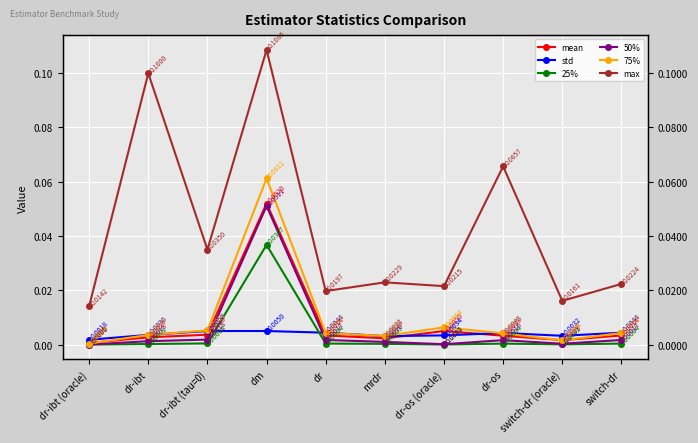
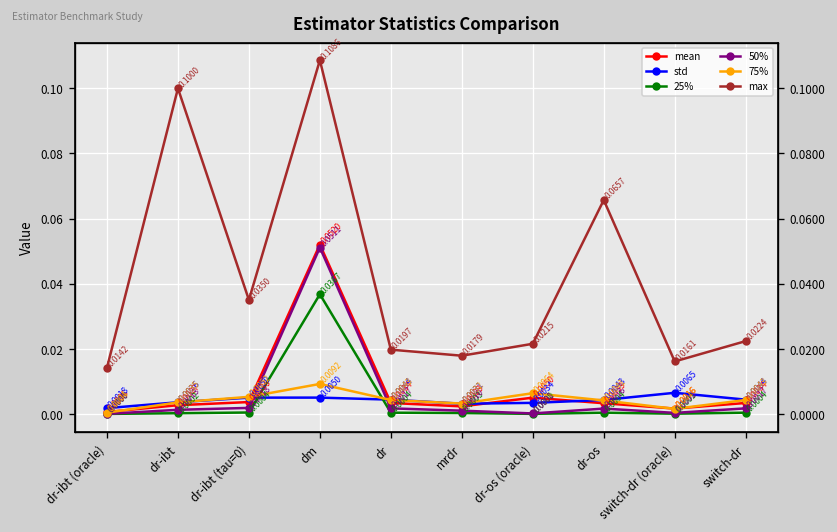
75%, dm: 0.0612 -> 0.0092
max, mrdr: 0.0229 -> 0.0179
std, switch-dr (oracle): 0.0032 -> 0.0065
